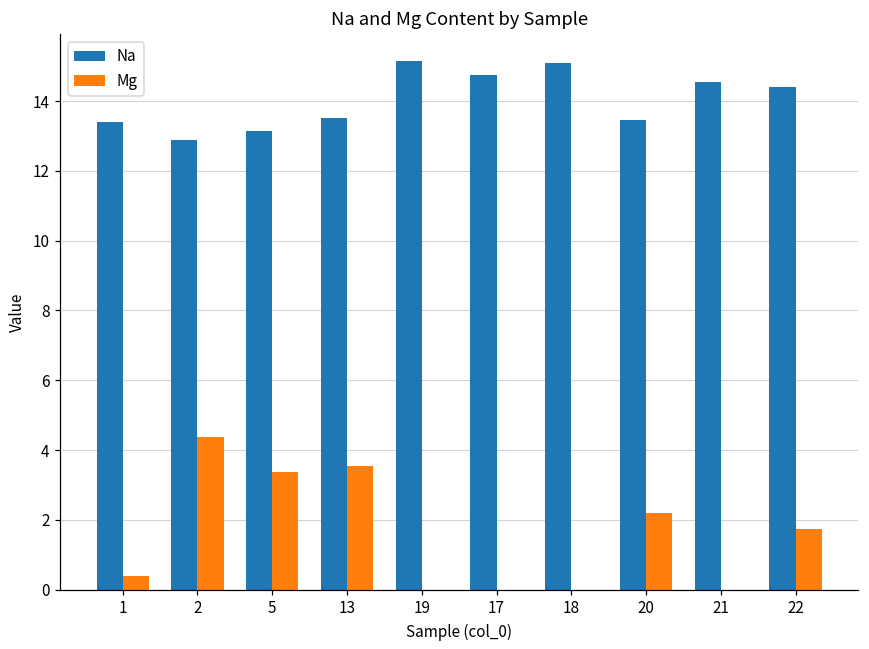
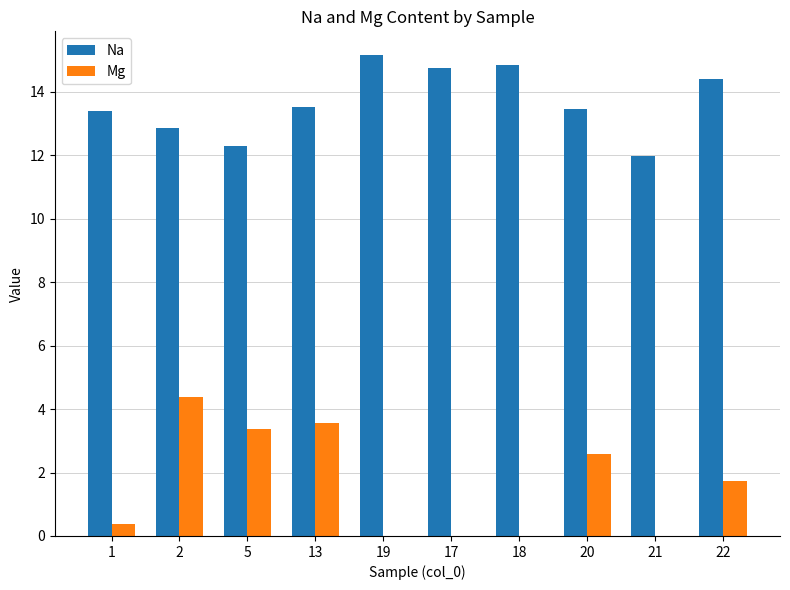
Na, 5: 13.1 -> 12.3
Na, 18: 15.1 -> 14.9
Mg, 20: 2.2 -> 2.6
Na, 21: 14.6 -> 12.0
